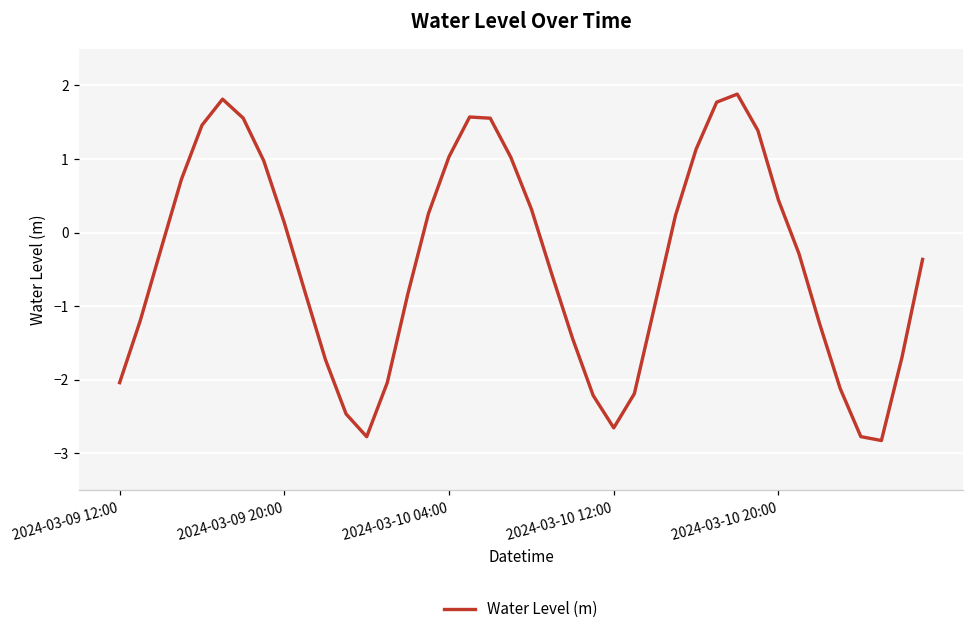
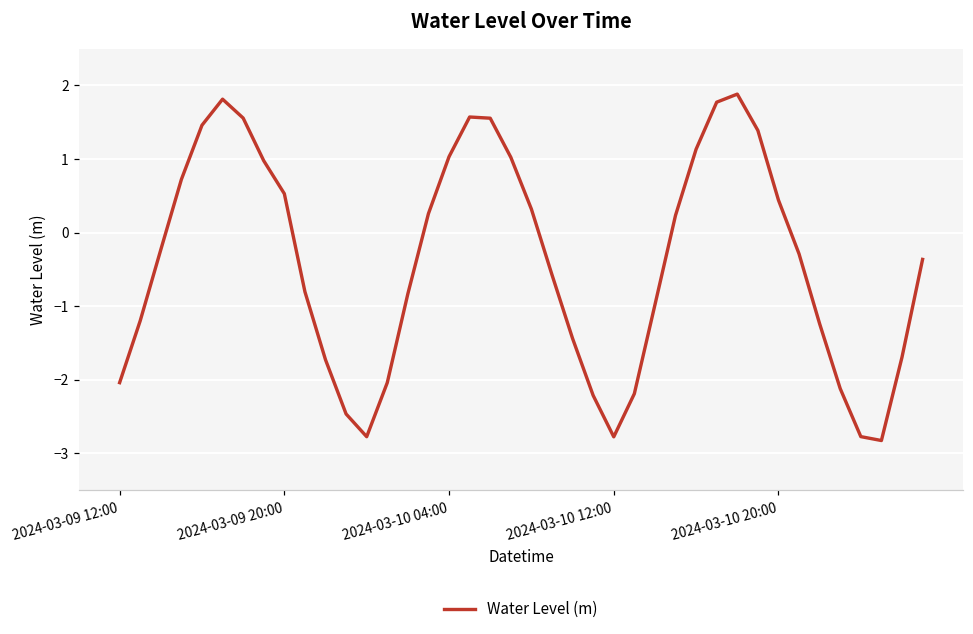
2024-03-09 20:00: 0.1 -> 0.5
2024-03-10 12:00: -2.7 -> -2.8
